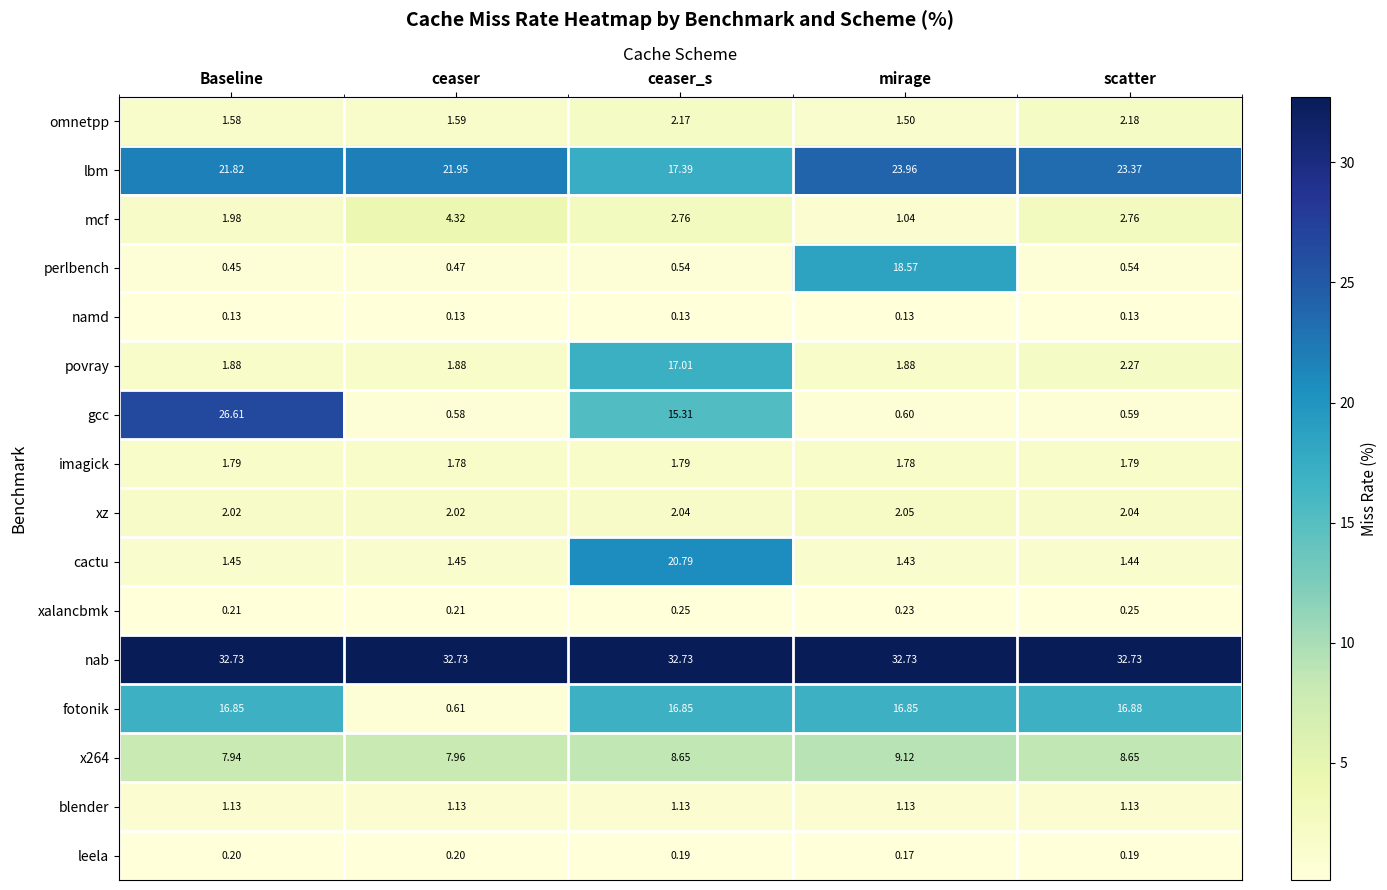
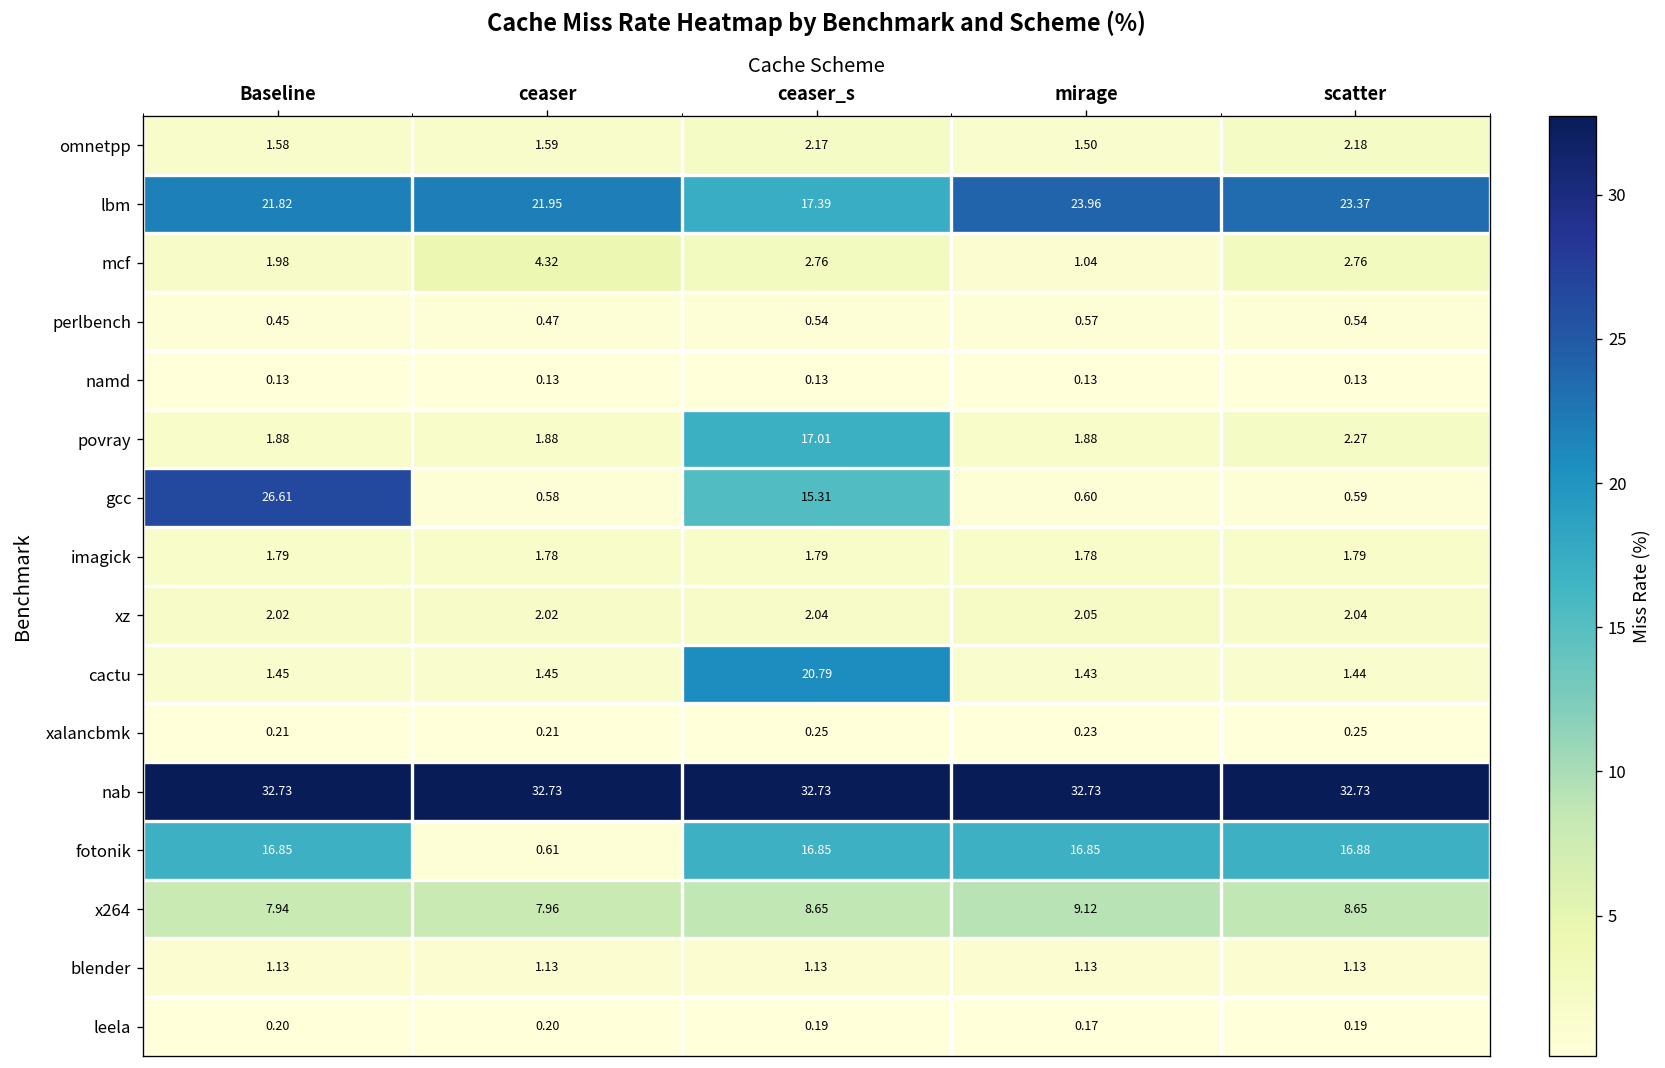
perlbench, mirage: 18.57 -> 0.57
